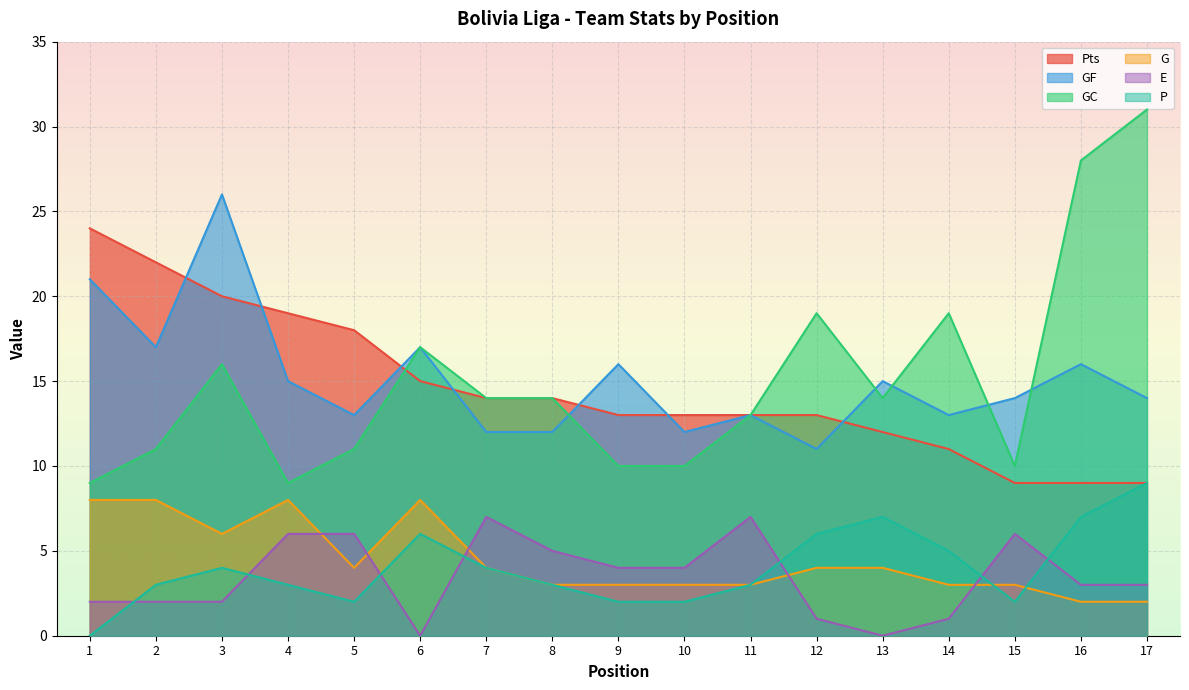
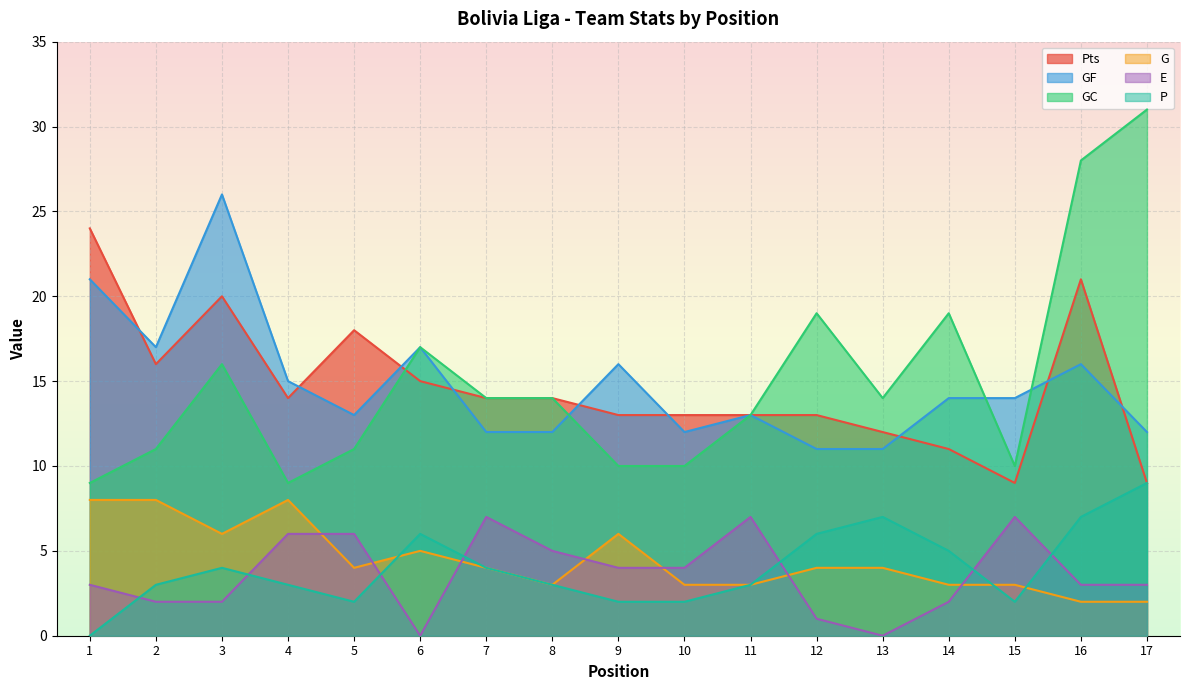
E, 1: 2 -> 3
Pts, 2: 22 -> 16
Pts, 4: 19 -> 14
G, 6: 8 -> 5
G, 9: 3 -> 6
GF, 13: 15 -> 11
GF, 14: 13 -> 14
E, 14: 1 -> 2
E, 15: 6 -> 7
Pts, 16: 9 -> 21
GF, 17: 14 -> 12
